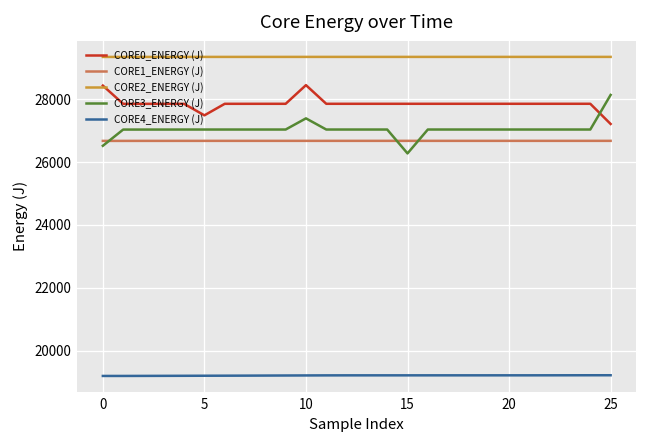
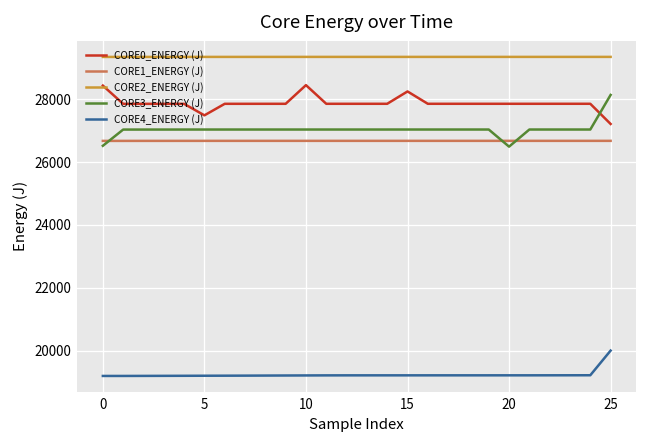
CORE3_ENERGY (J), 10: 27400 -> 27000
CORE0_ENERGY (J), 15: 27900 -> 28200
CORE3_ENERGY (J), 15: 26300 -> 27000
CORE3_ENERGY (J), 20: 27000 -> 26500
CORE4_ENERGY (J), 25: 19200 -> 20000
